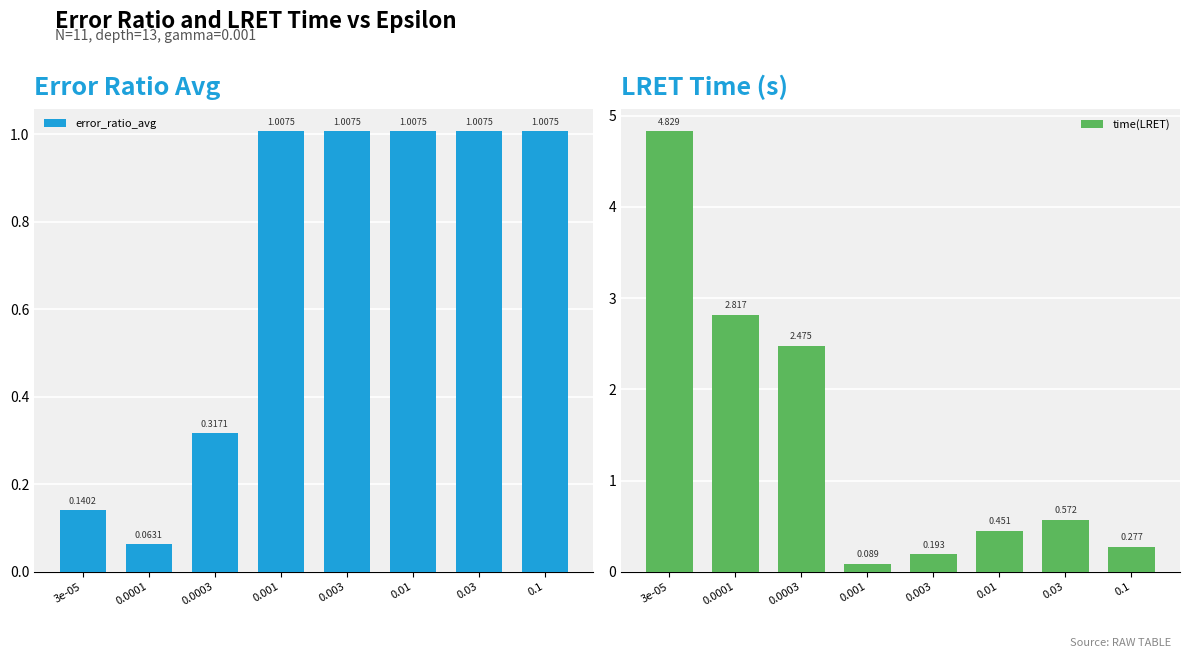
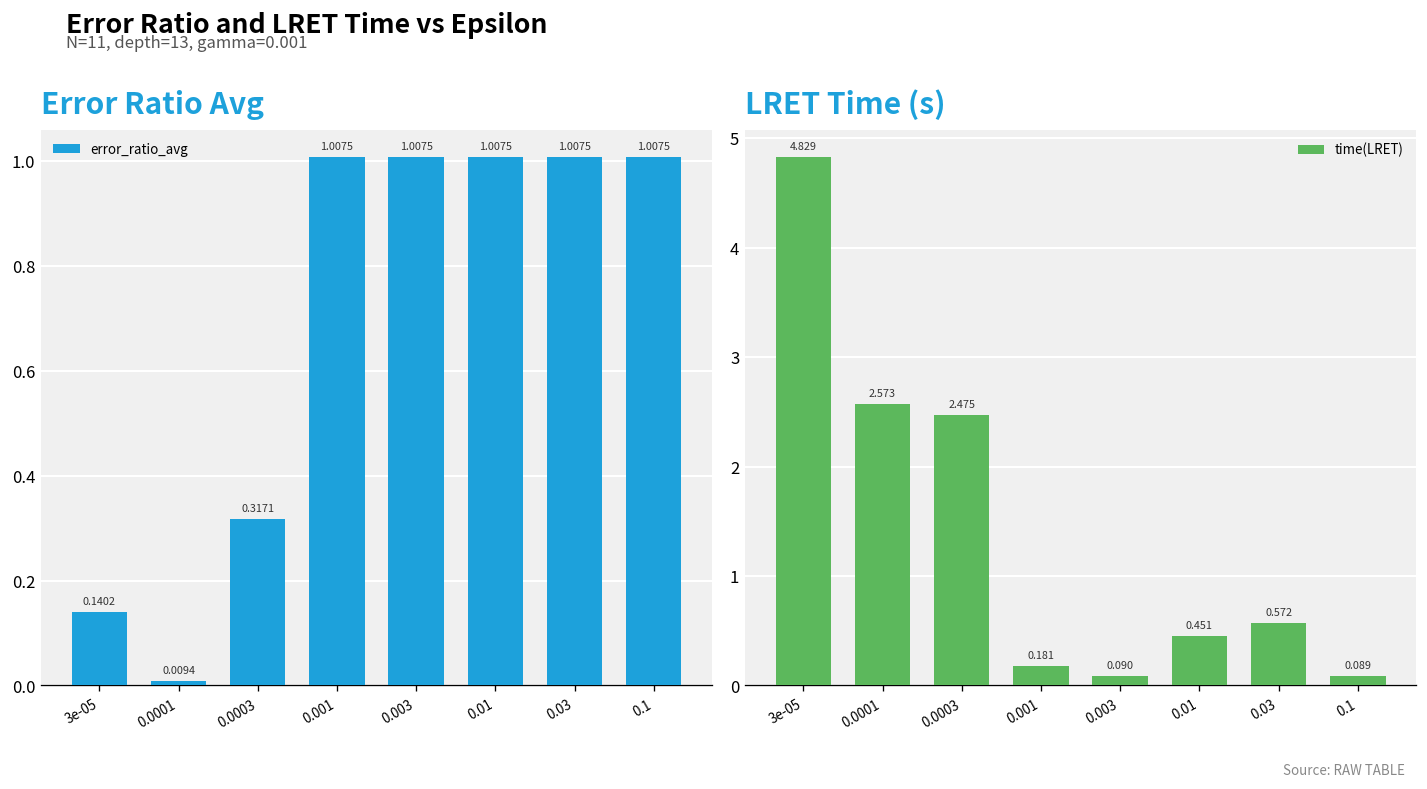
Error Ratio Avg, 0.0001: 0.0631 -> 0.0094
LRET Time (s), 0.0001: 2.817 -> 2.573
LRET Time (s), 0.001: 0.089 -> 0.181
LRET Time (s), 0.003: 0.193 -> 0.090
LRET Time (s), 0.1: 0.277 -> 0.089
